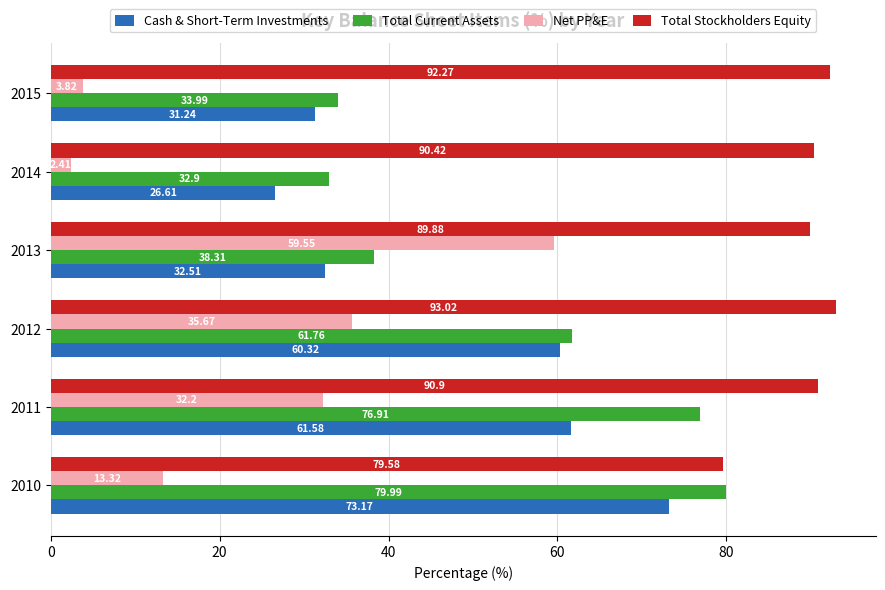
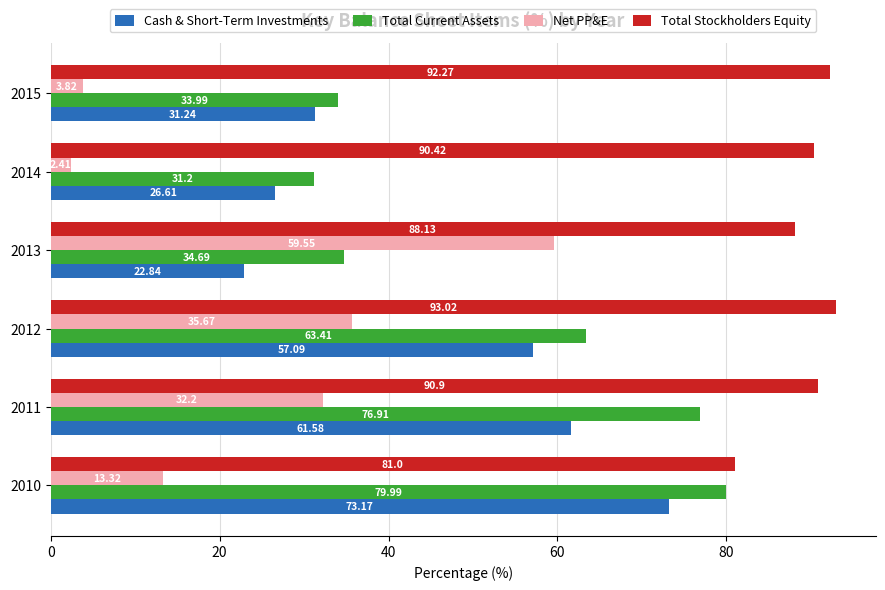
Total Current Assets, 2014: 32.9 -> 31.2
Total Stockholders Equity, 2013: 89.88 -> 88.13
Total Current Assets, 2013: 38.31 -> 34.69
Cash & Short-Term Investments, 2013: 32.51 -> 22.84
Total Current Assets, 2012: 61.76 -> 63.41
Cash & Short-Term Investments, 2012: 60.32 -> 57.09
Total Stockholders Equity, 2010: 79.58 -> 81.0
